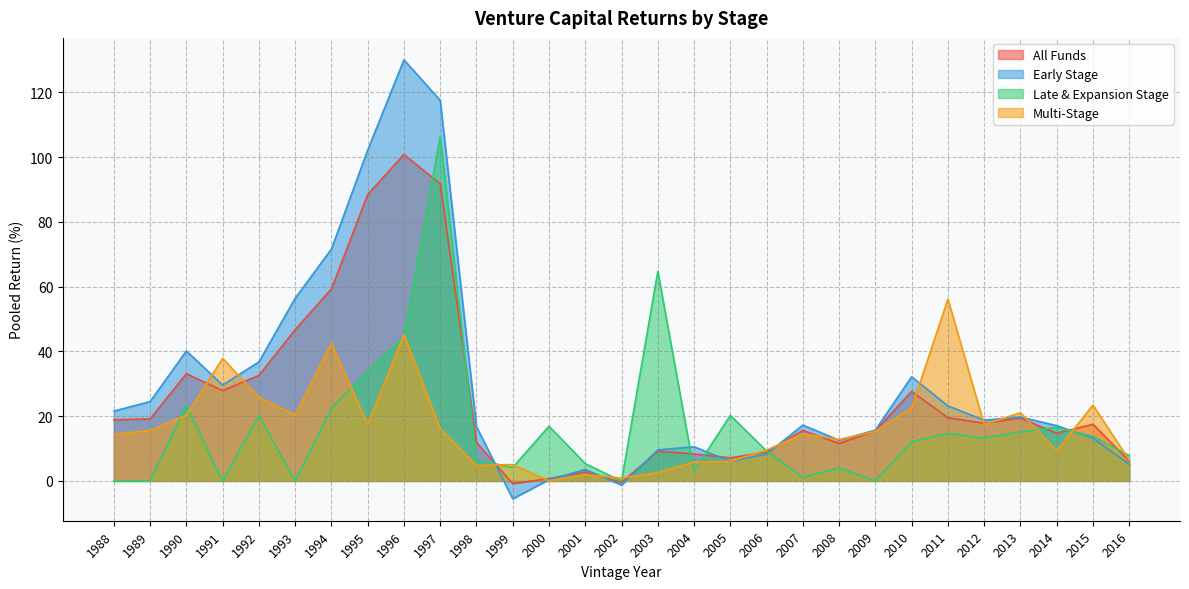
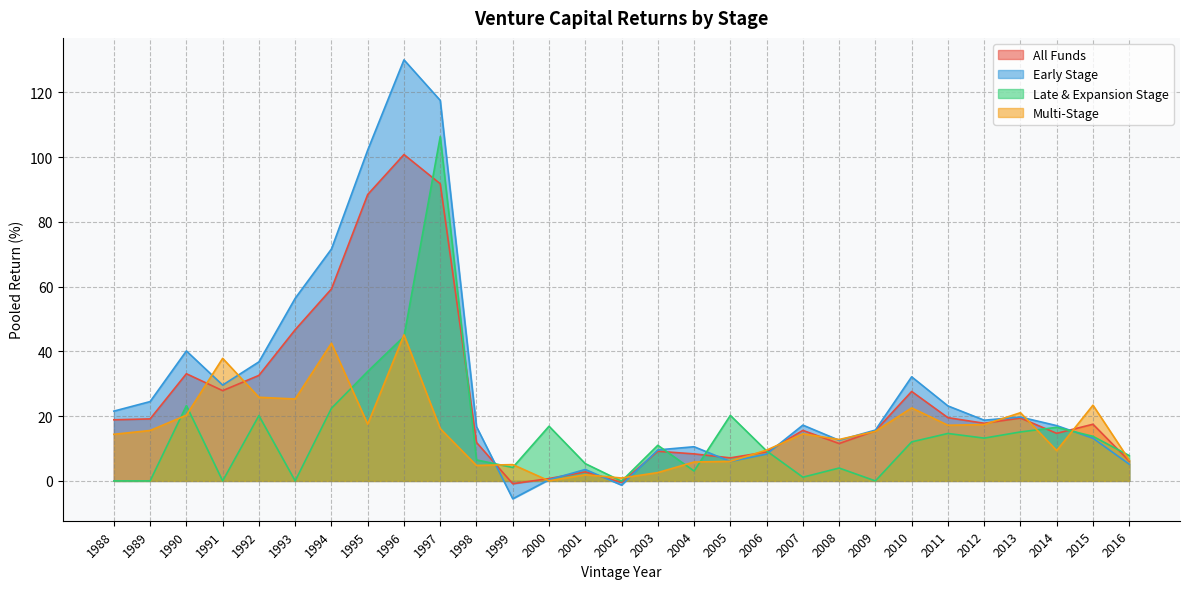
Multi-Stage, 1993: 20 -> 25
Late & Expansion Stage, 2003: 65 -> 11
Multi-Stage, 2011: 56 -> 17
